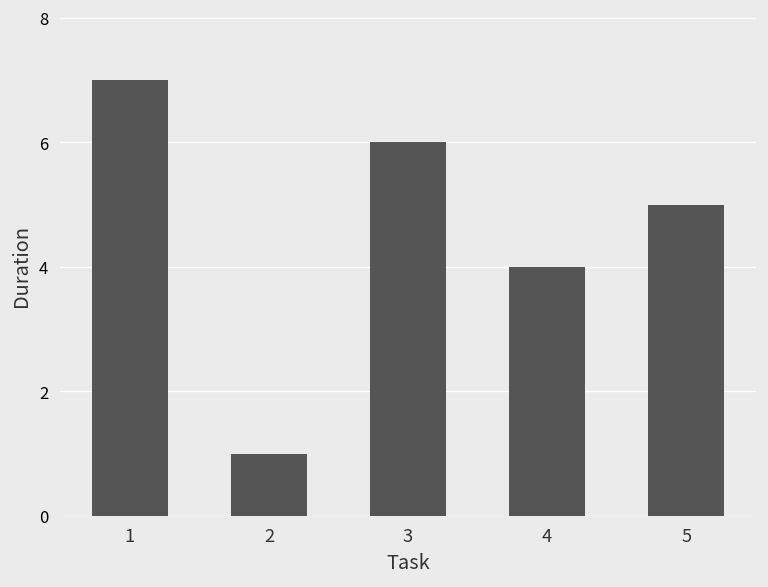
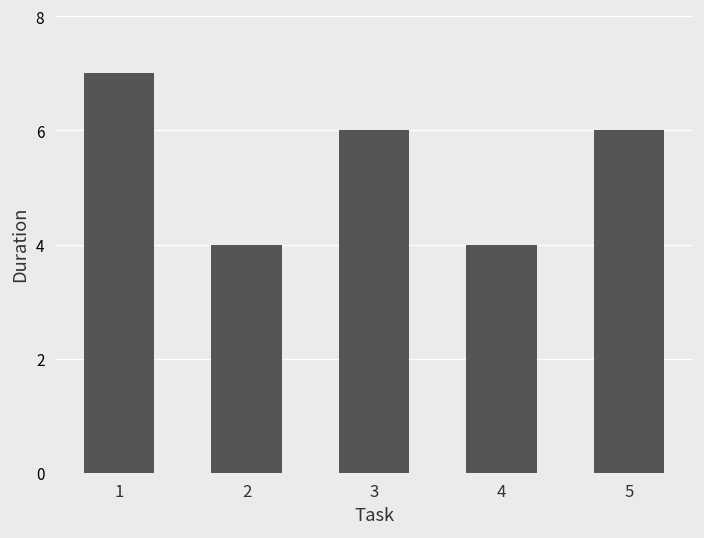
2: 1 -> 4
5: 5 -> 6
